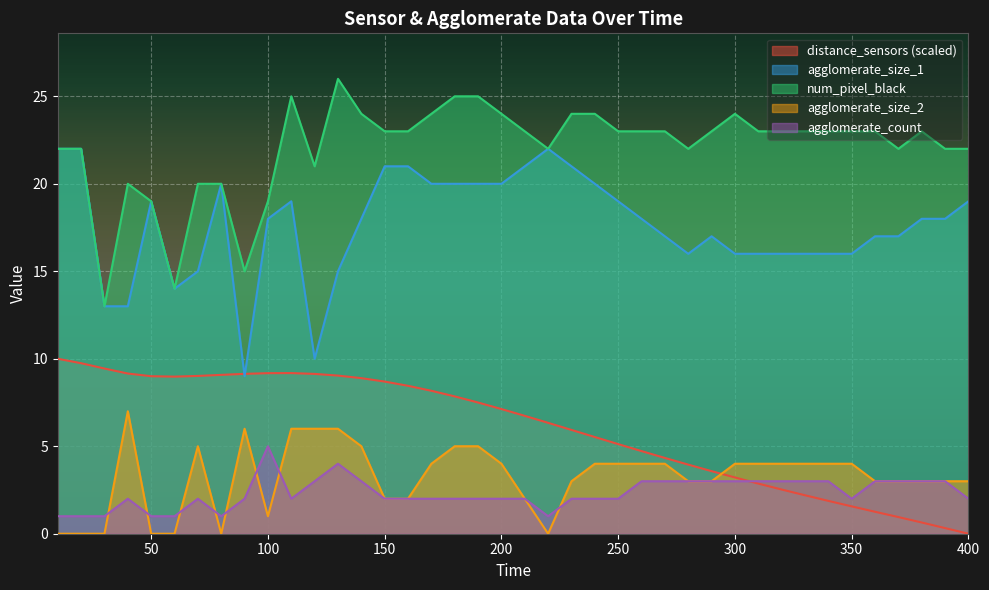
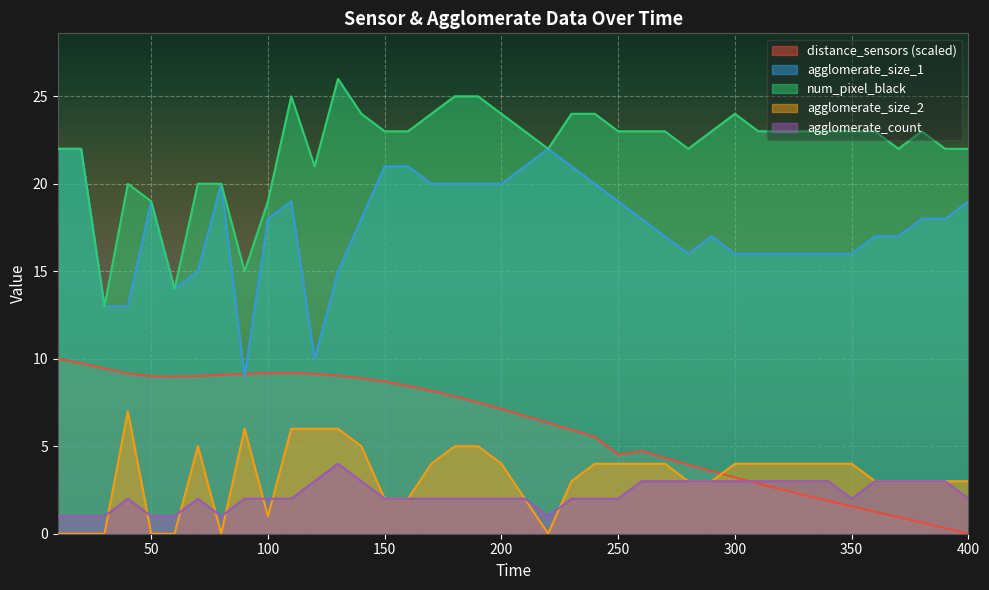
agglomerate_count, 100: 5 -> 2
distance_sensors (scaled), 250: 5.1 -> 4.5
